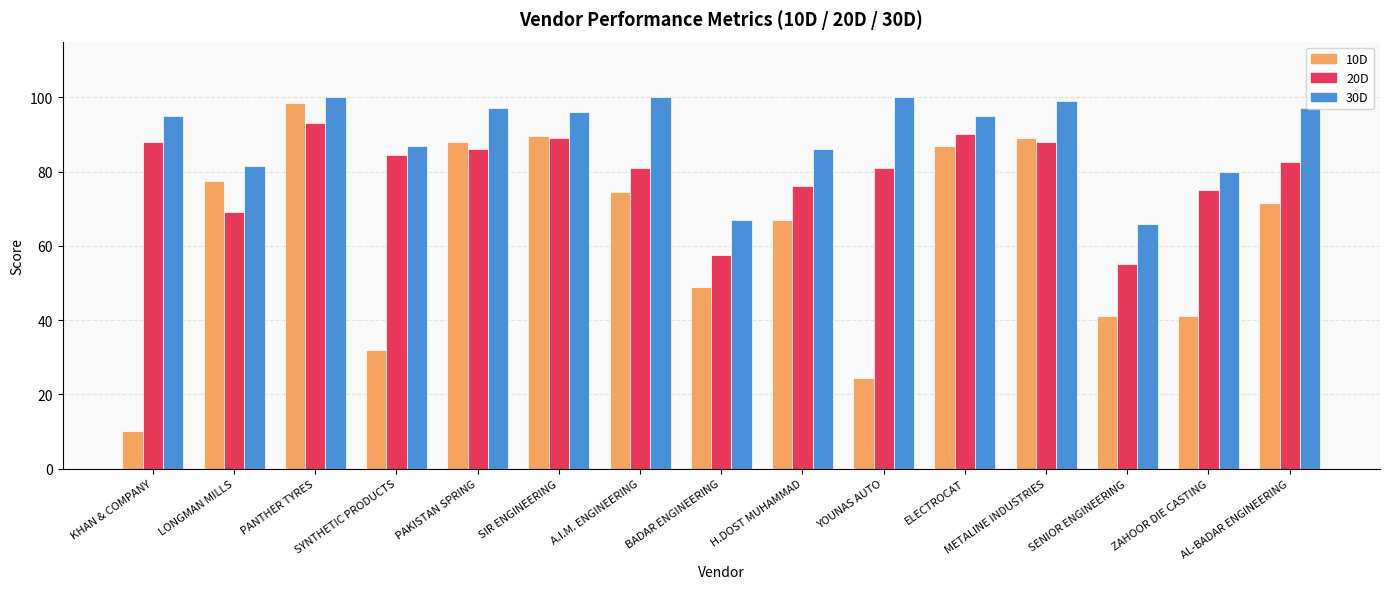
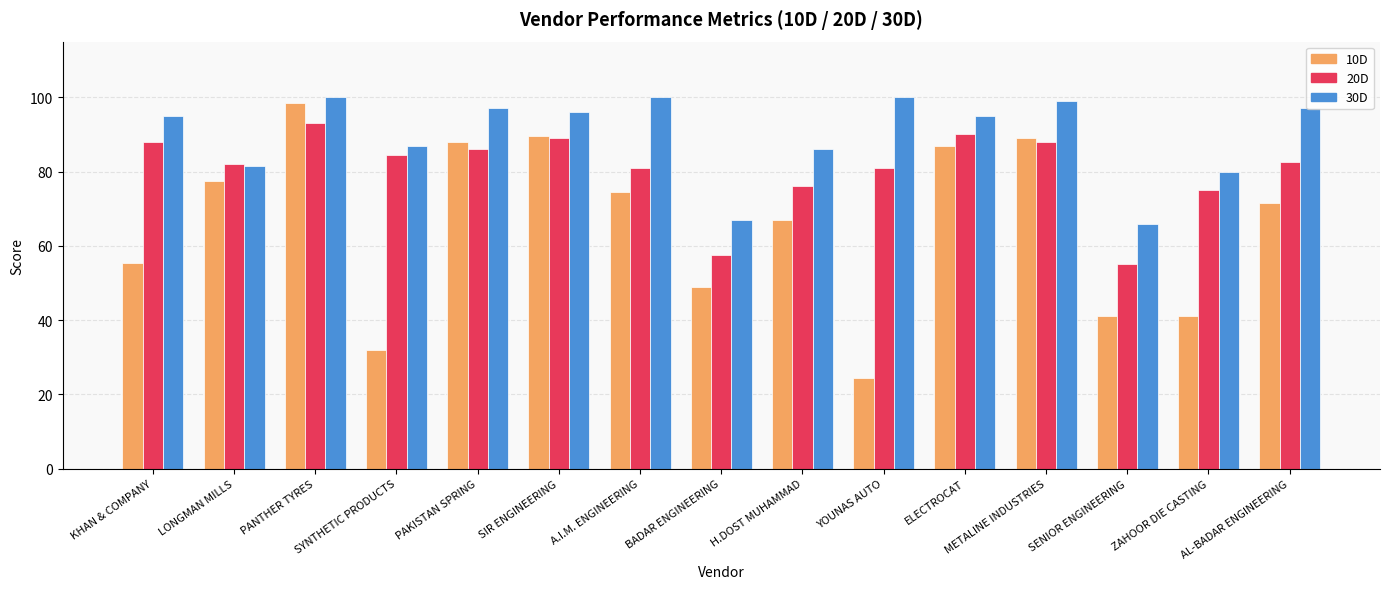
10D, KHAN & COMPANY: 10 -> 56
20D, LONGMAN MILLS: 69 -> 82
